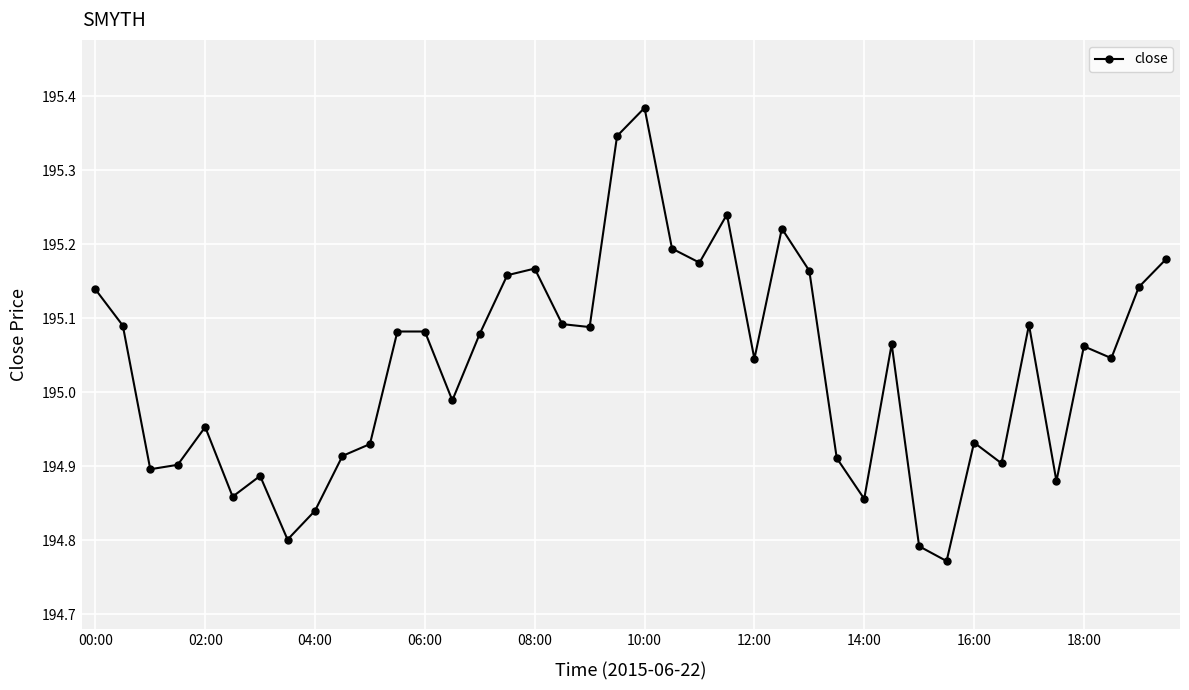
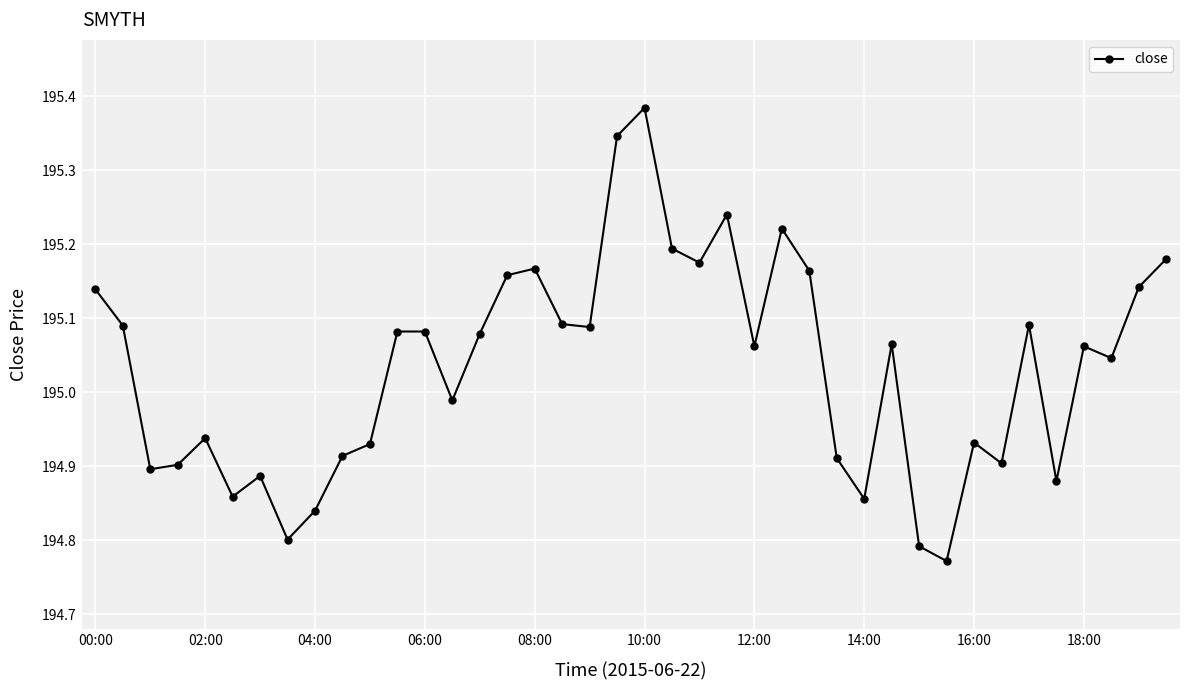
02:00: 194.95 -> 194.94
12:00: 195.05 -> 195.06
